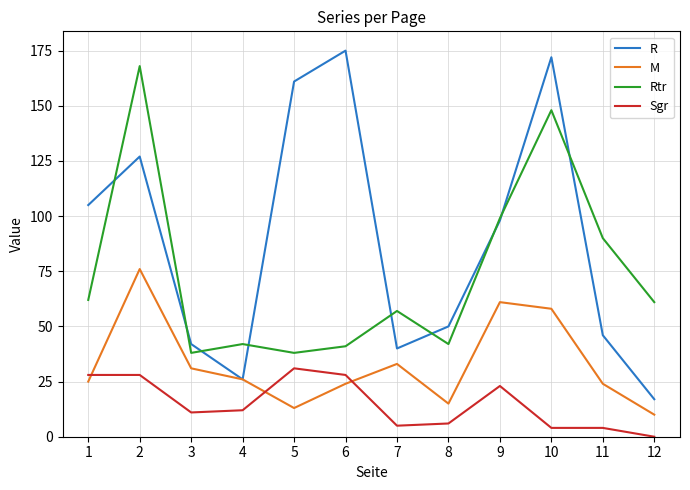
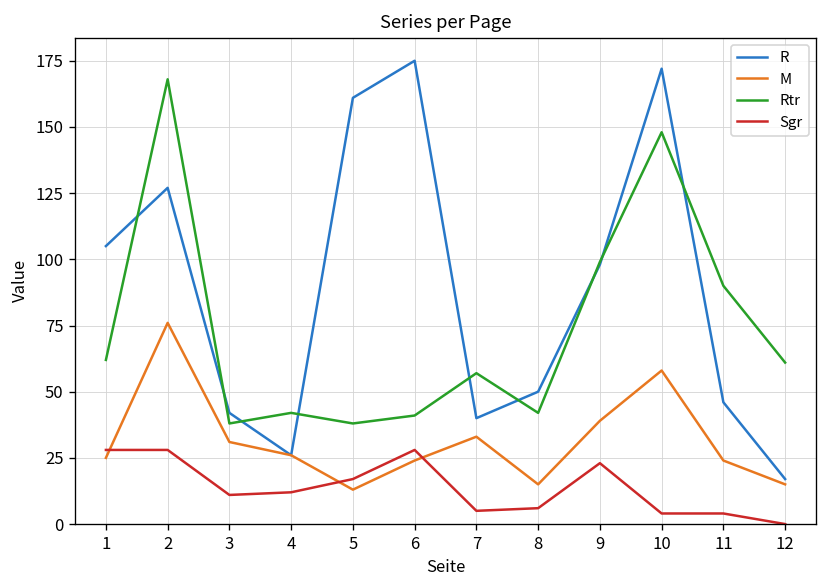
Sgr, 5: 31 -> 17
M, 9: 61 -> 39
M, 12: 10 -> 15
